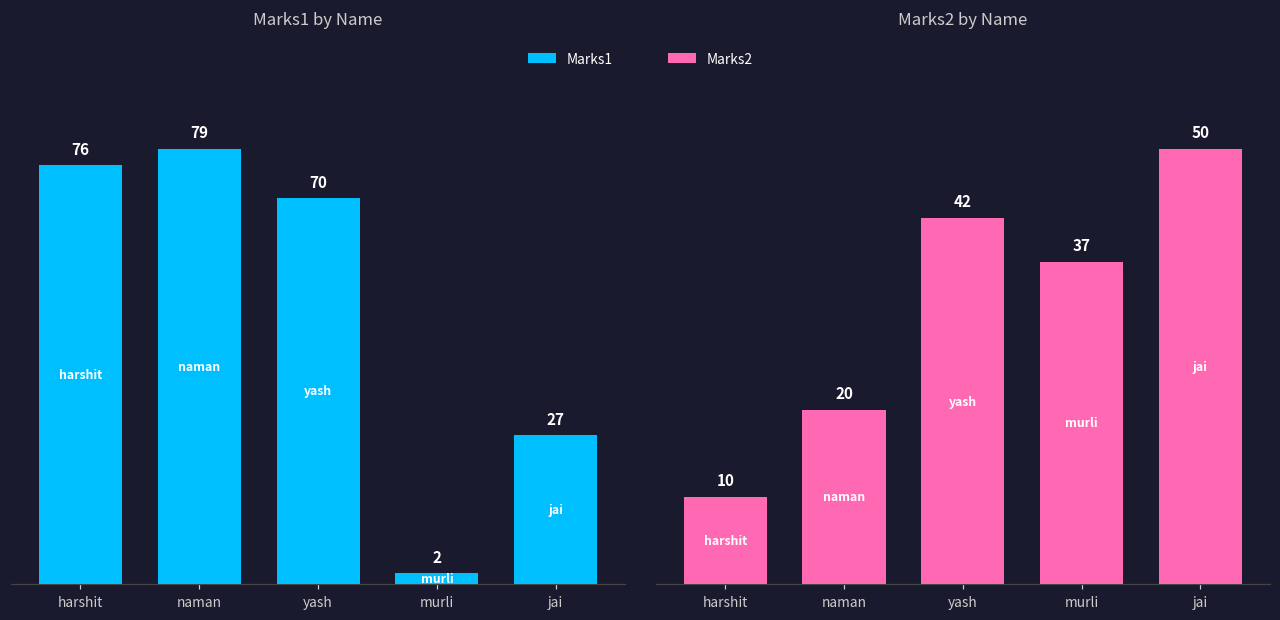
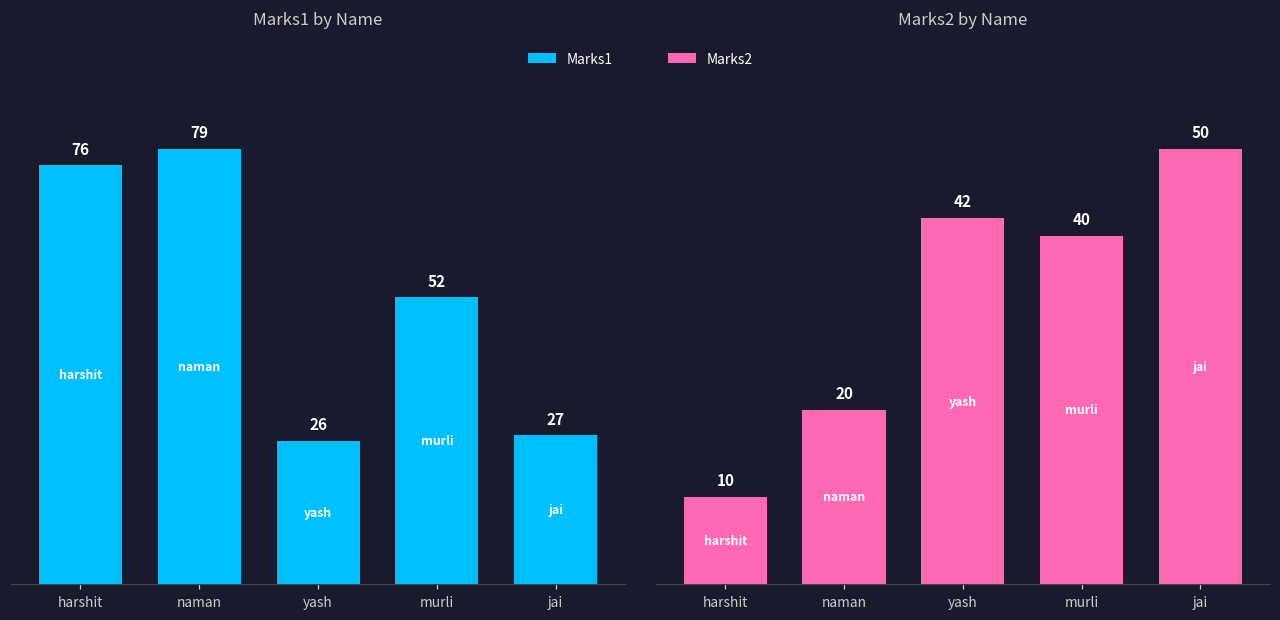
Marks1 by Name, yash: 70 -> 26
Marks1 by Name, murli: 2 -> 52
Marks2 by Name, murli: 37 -> 40
